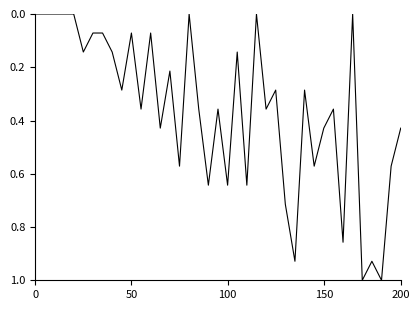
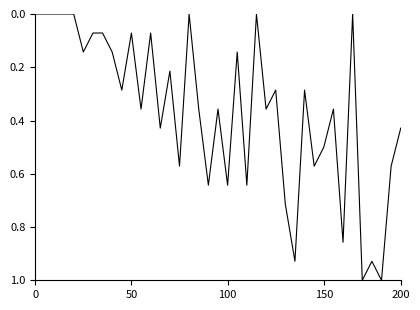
150: 0.43 -> 0.50
